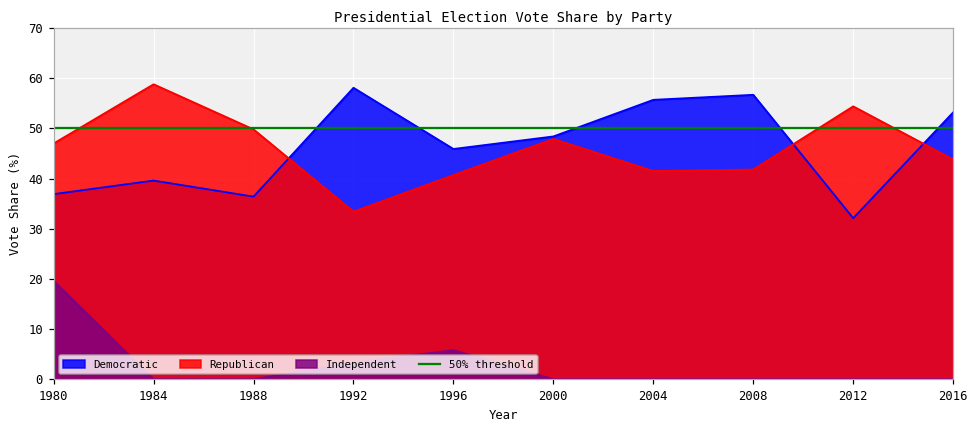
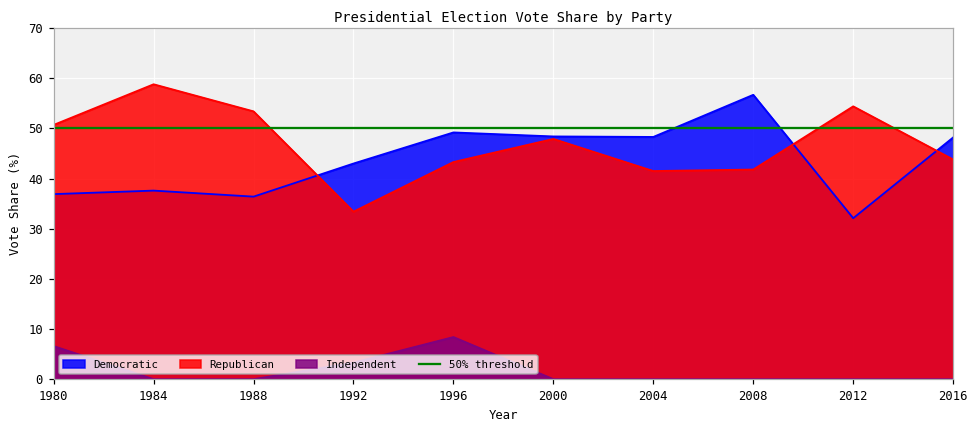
Republican, 1980: 47 -> 51
Independent, 1980: 20 -> 7
Democratic, 1984: 40 -> 38
Republican, 1988: 50 -> 53
Democratic, 1992: 58 -> 43
Democratic, 1996: 46 -> 49
Republican, 1996: 41 -> 43
Independent, 1996: 6 -> 8
Democratic, 2004: 56 -> 48
Democratic, 2016: 53 -> 48
